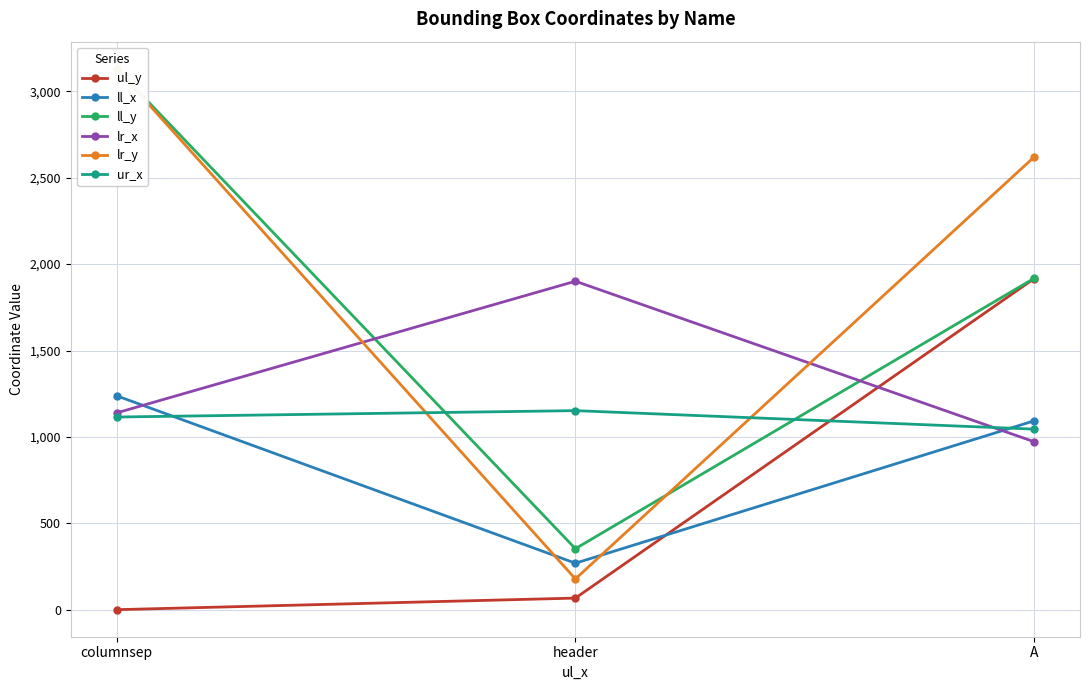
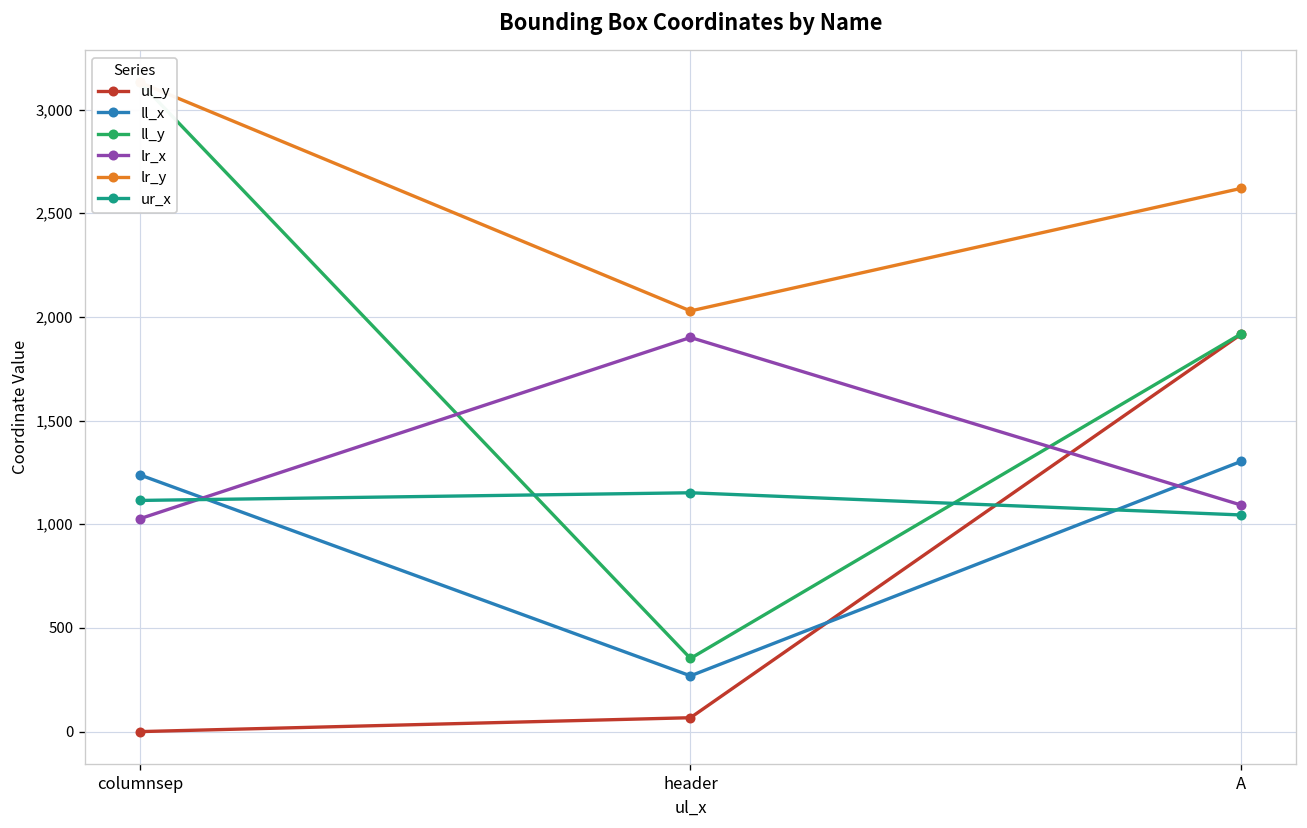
lr_x, columnsep: 1,140 -> 1,030
lr_y, header: 180 -> 2,030
ll_x, A: 1,090 -> 1,300
lr_x, A: 970 -> 1,090
